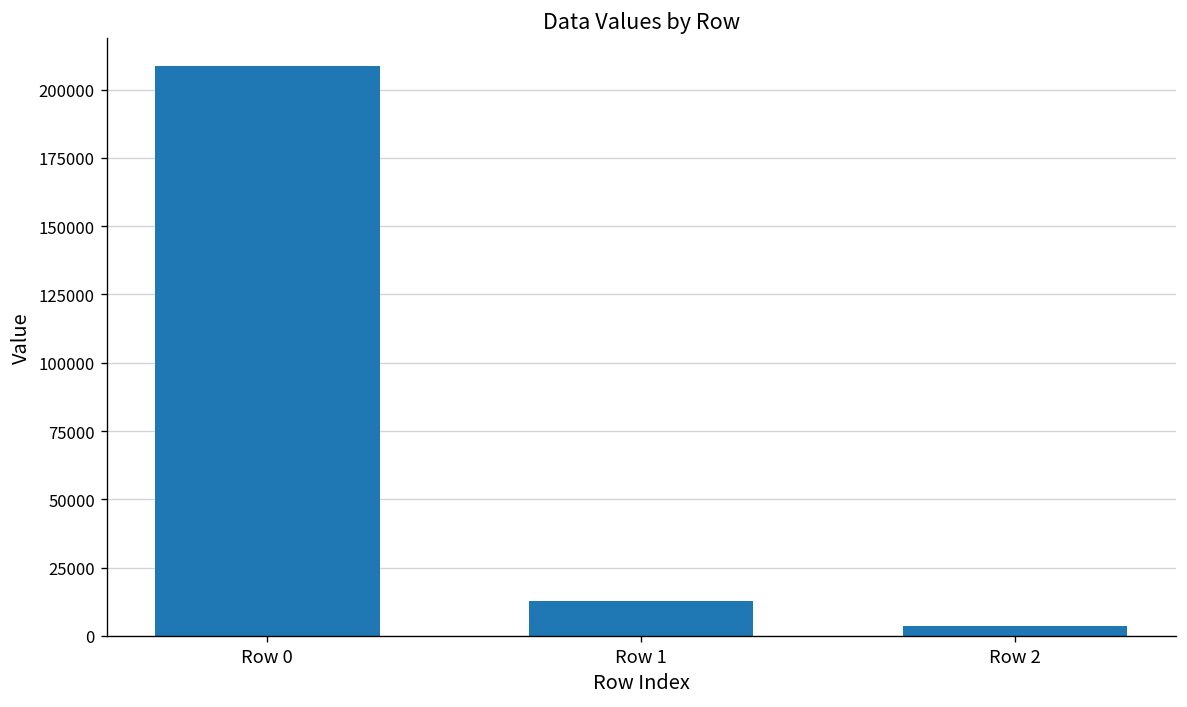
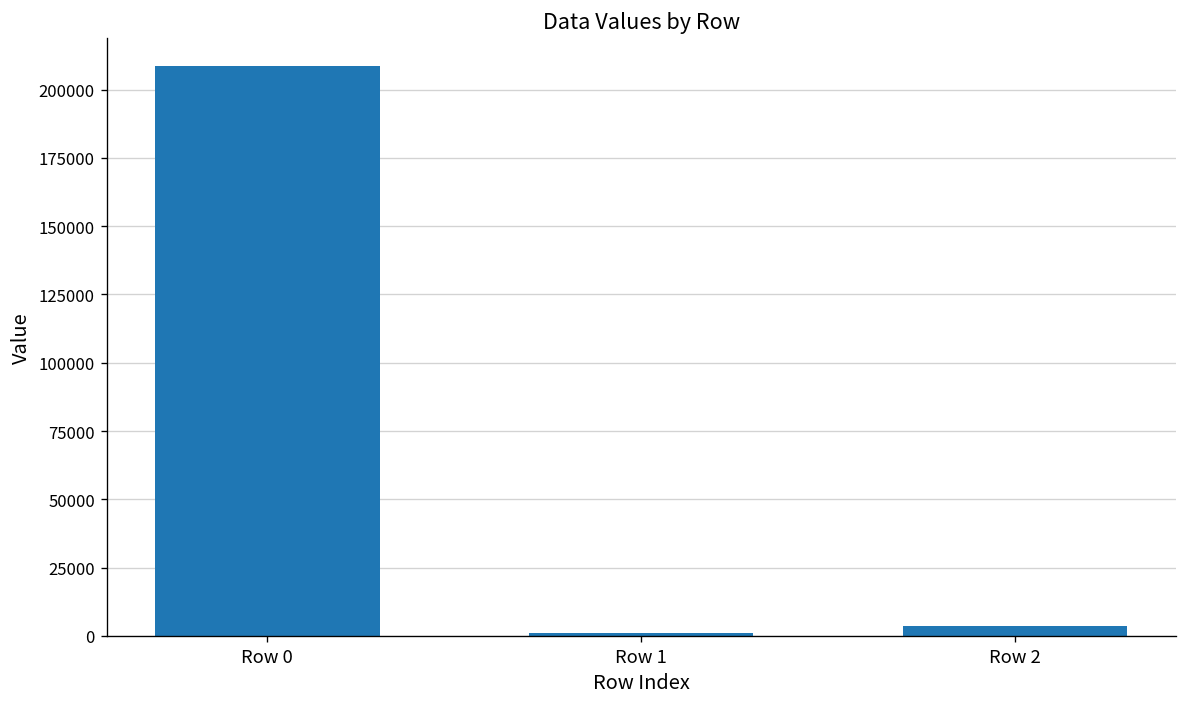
Row 1: 13000 -> 1000
